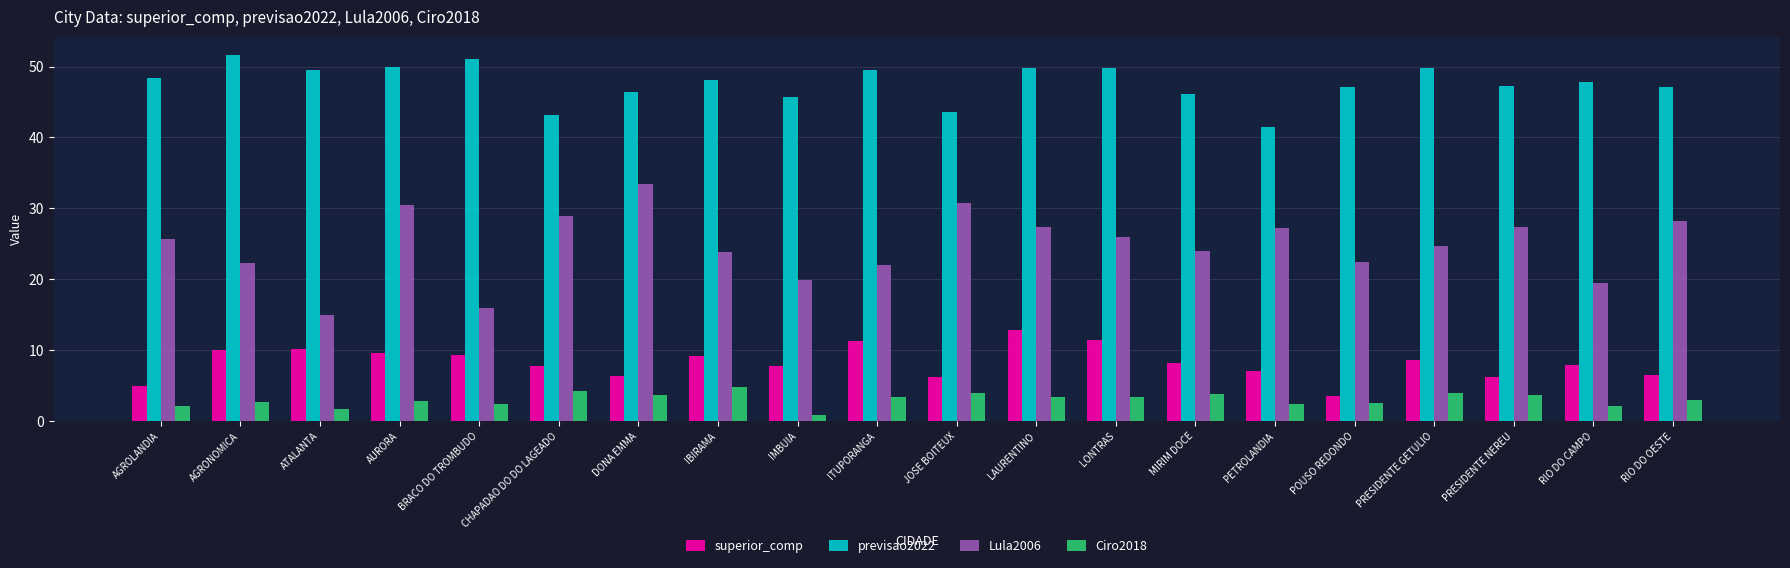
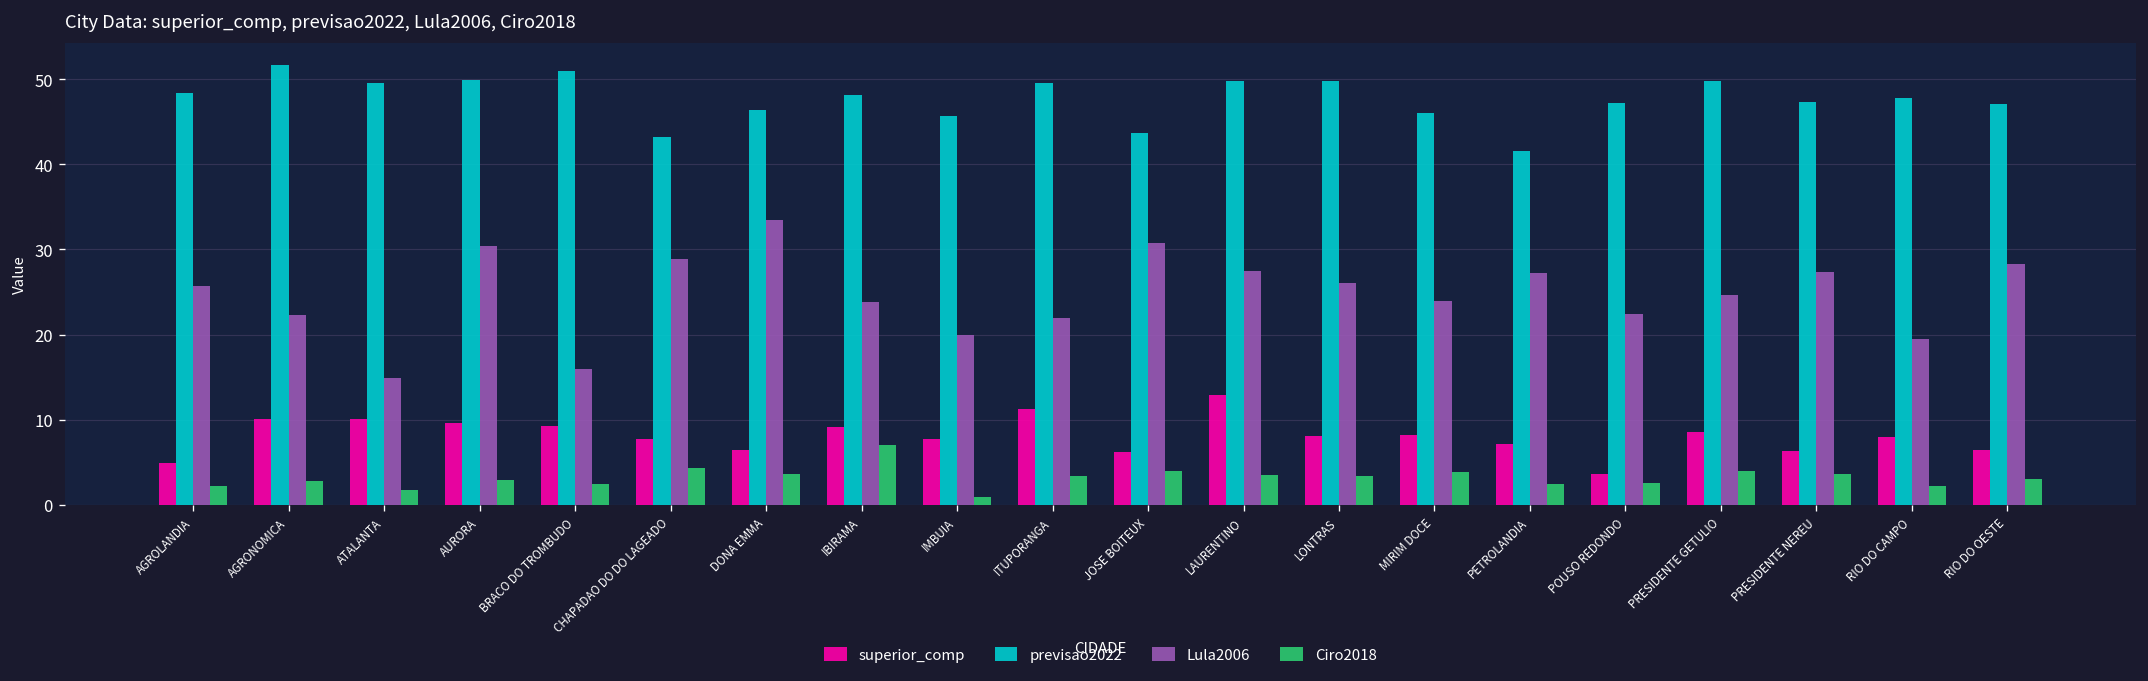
Ciro2018, IBIRAMA: 5 -> 7
superior_comp, LONTRAS: 11 -> 8
